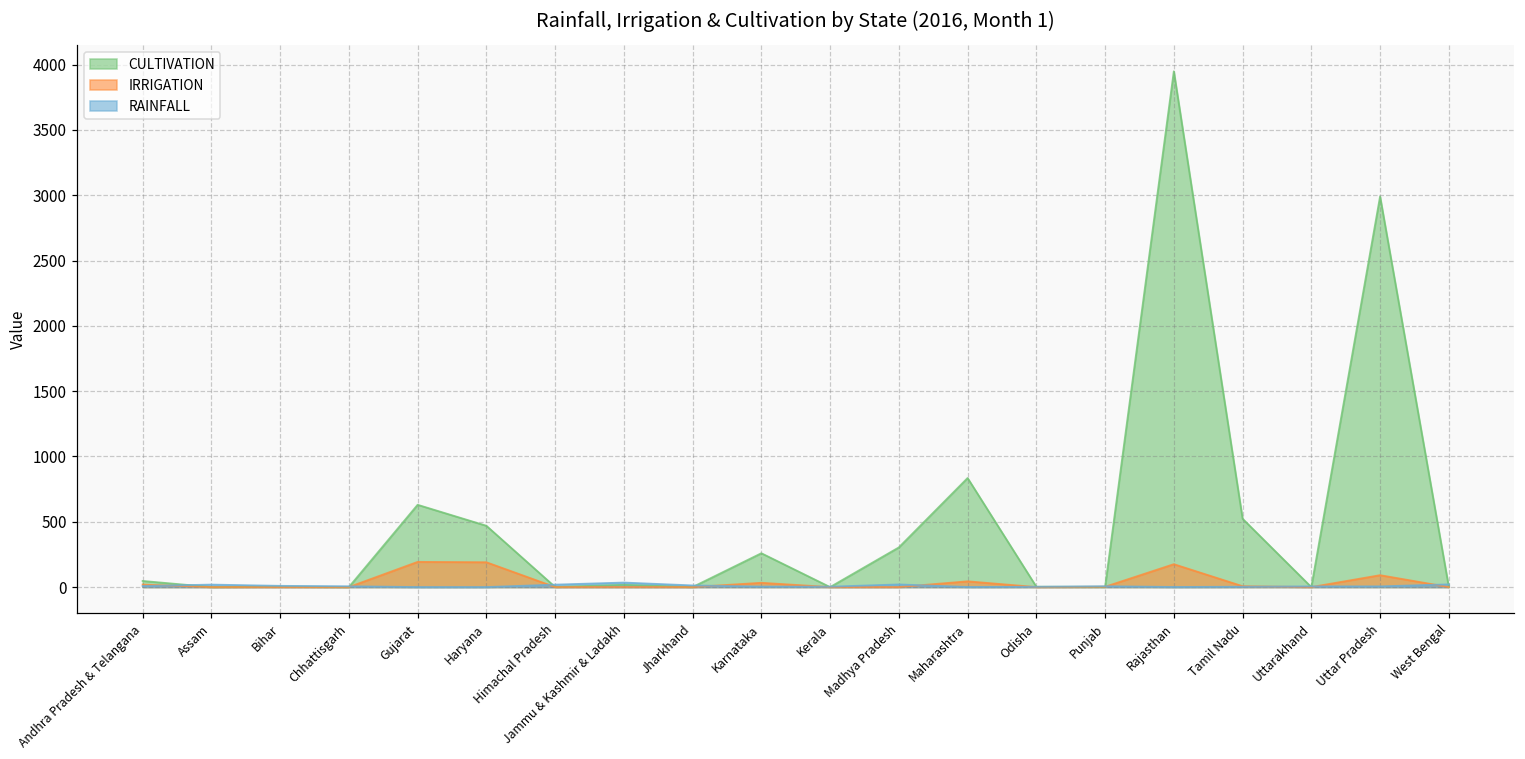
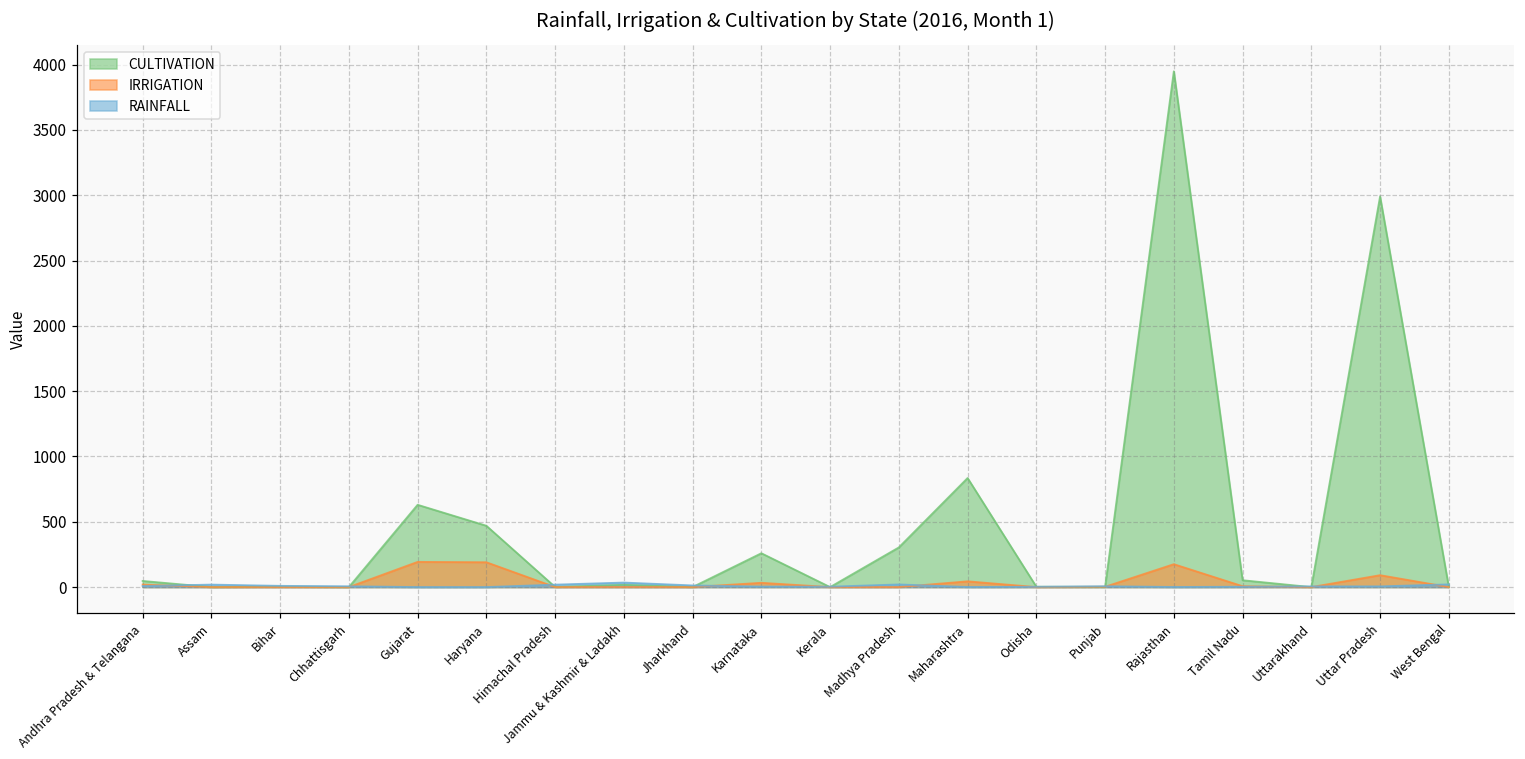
CULTIVATION, Tamil Nadu: 520 -> 50
